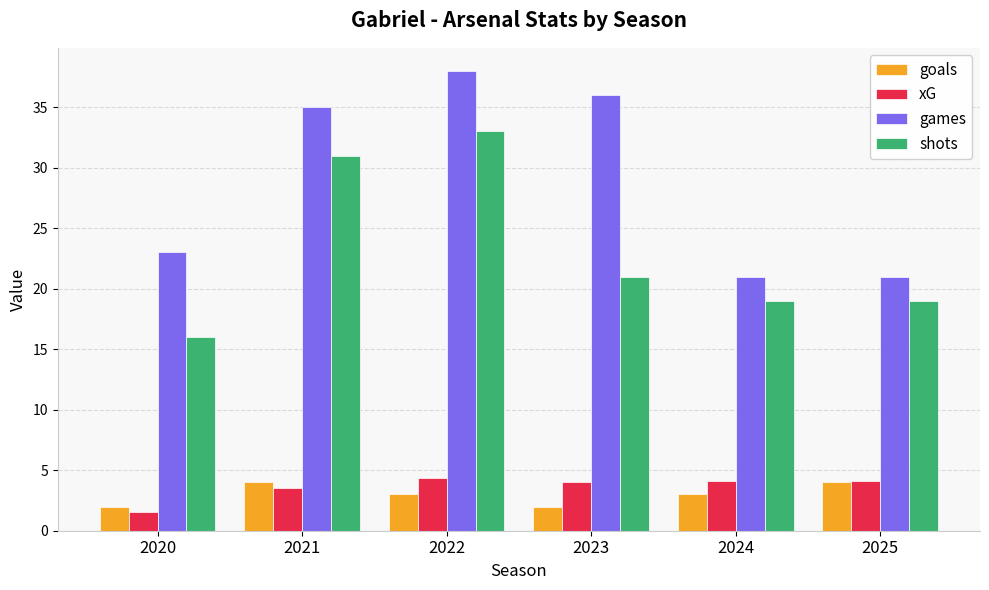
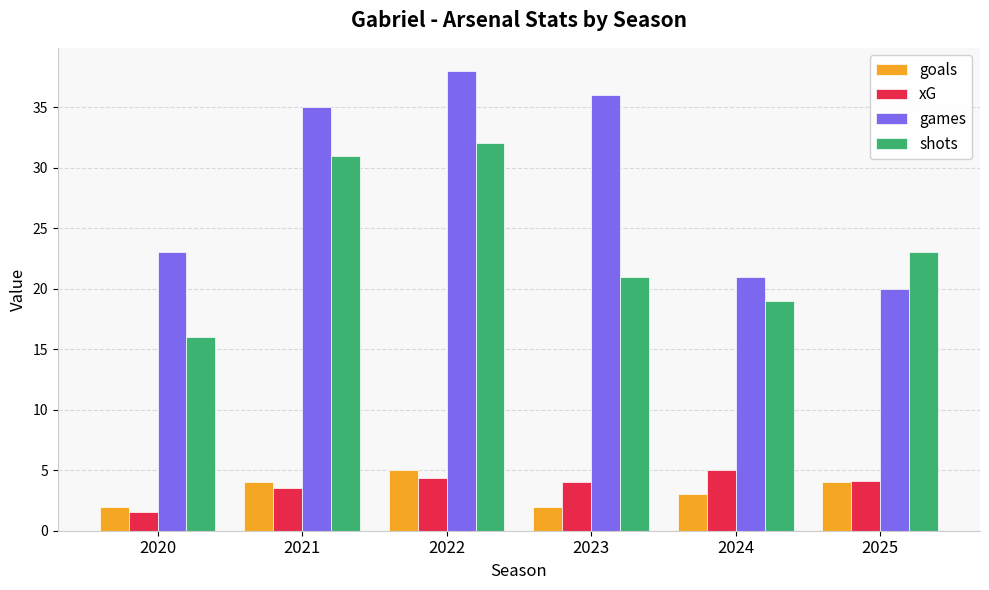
goals, 2022: 3 -> 5
shots, 2022: 33 -> 32
xG, 2024: 4.1 -> 5.1
games, 2025: 21 -> 20
shots, 2025: 19 -> 23
